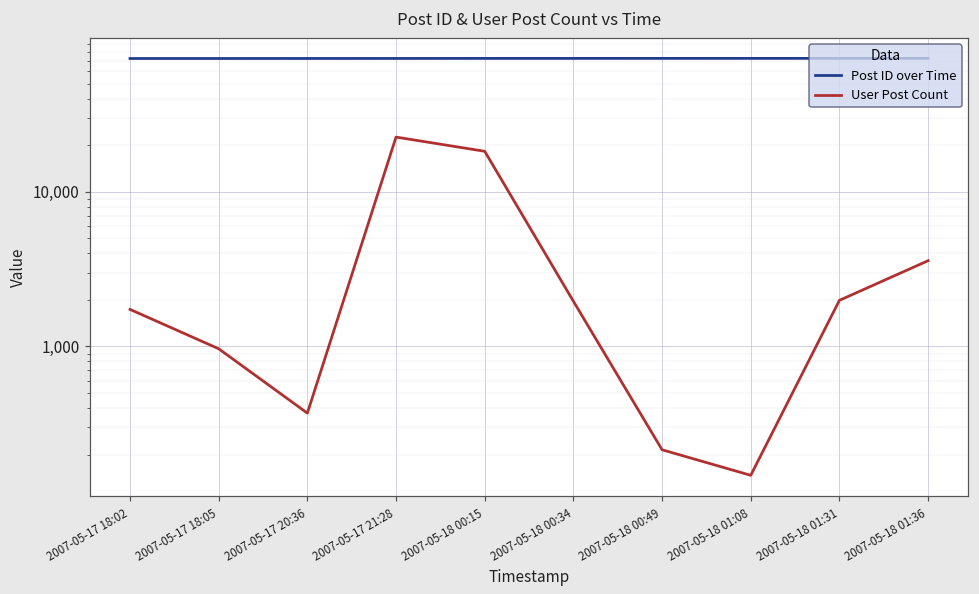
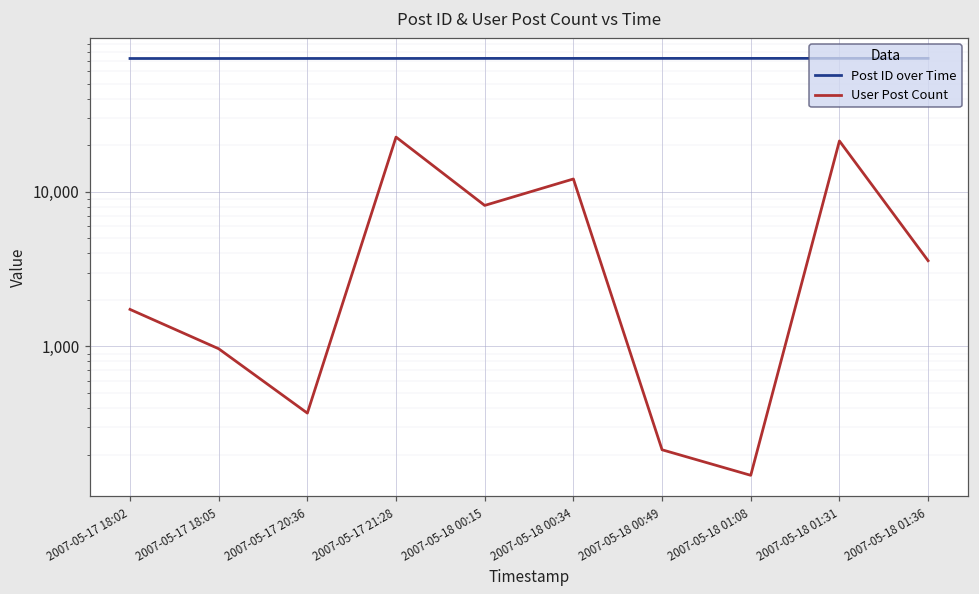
User Post Count, 2007-05-18 00:15: 18,000 -> 8,000
User Post Count, 2007-05-18 00:34: 2,000 -> 12,000
User Post Count, 2007-05-18 01:31: 2,000 -> 21,000
